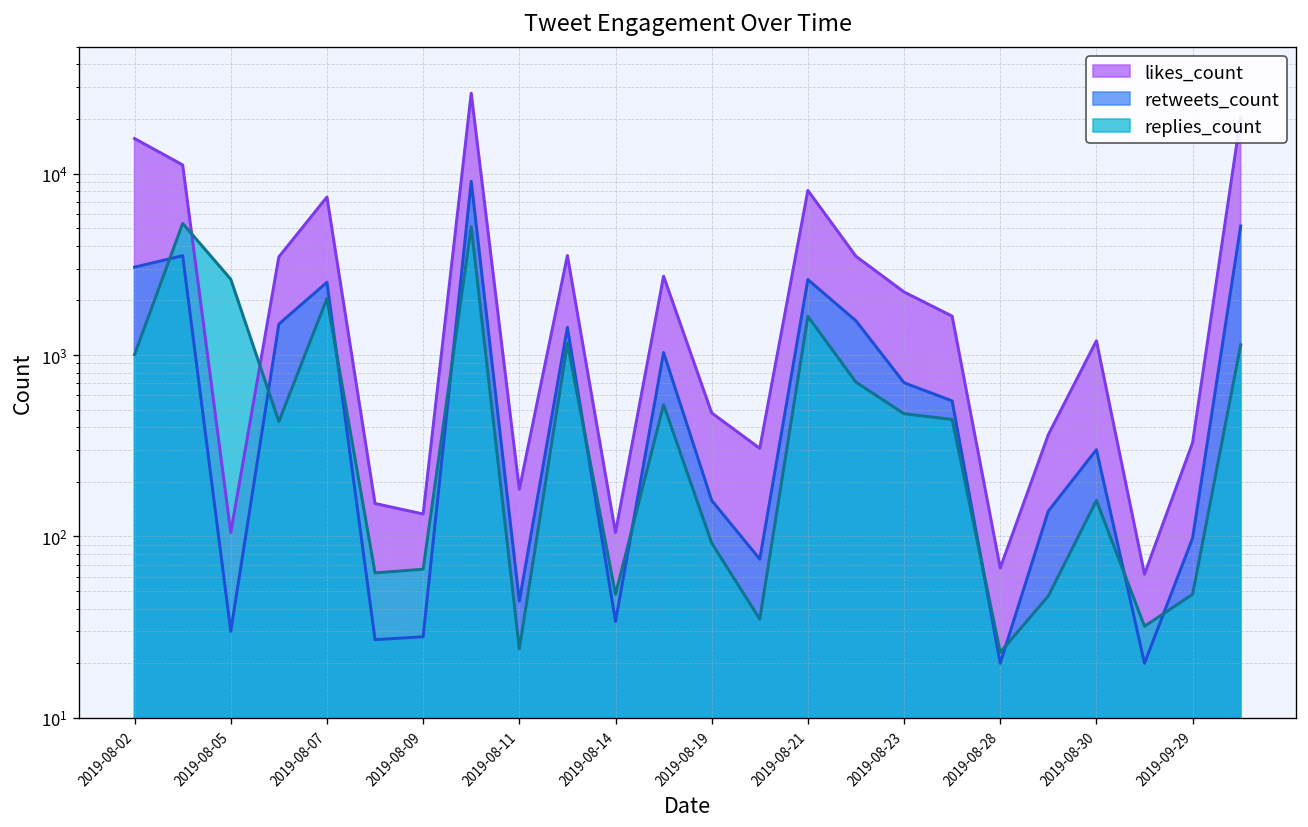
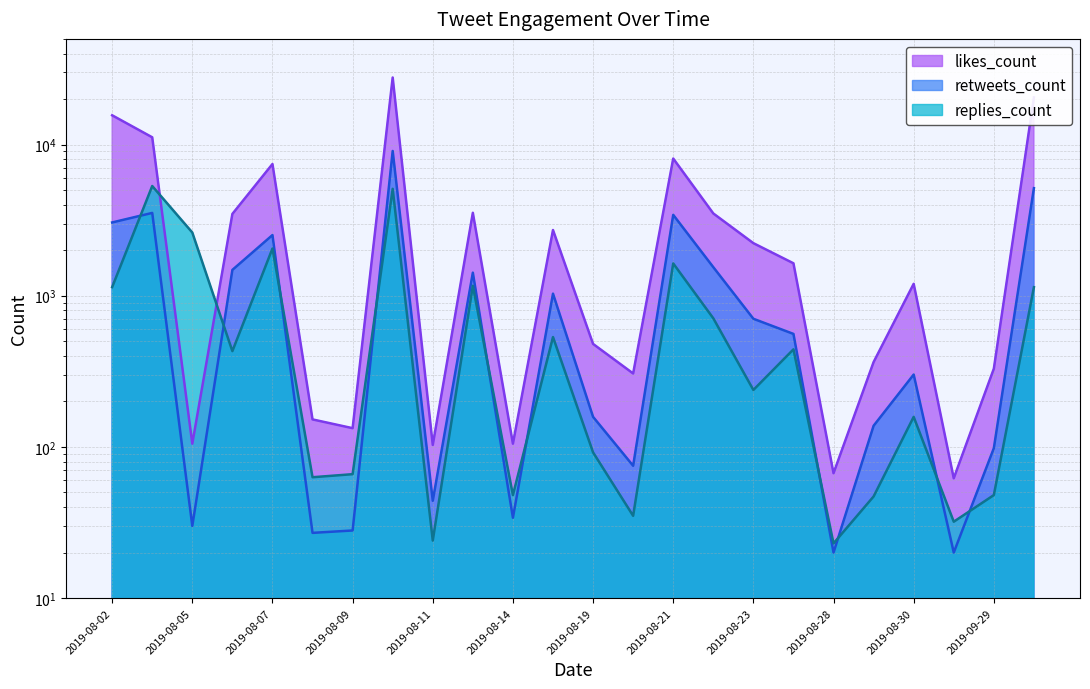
replies_count, 2019-08-02: 1000 -> 1100
likes_count, 2019-08-11: 180 -> 100
retweets_count, 2019-08-21: 2600 -> 3400
replies_count, 2019-08-23: 480 -> 240
